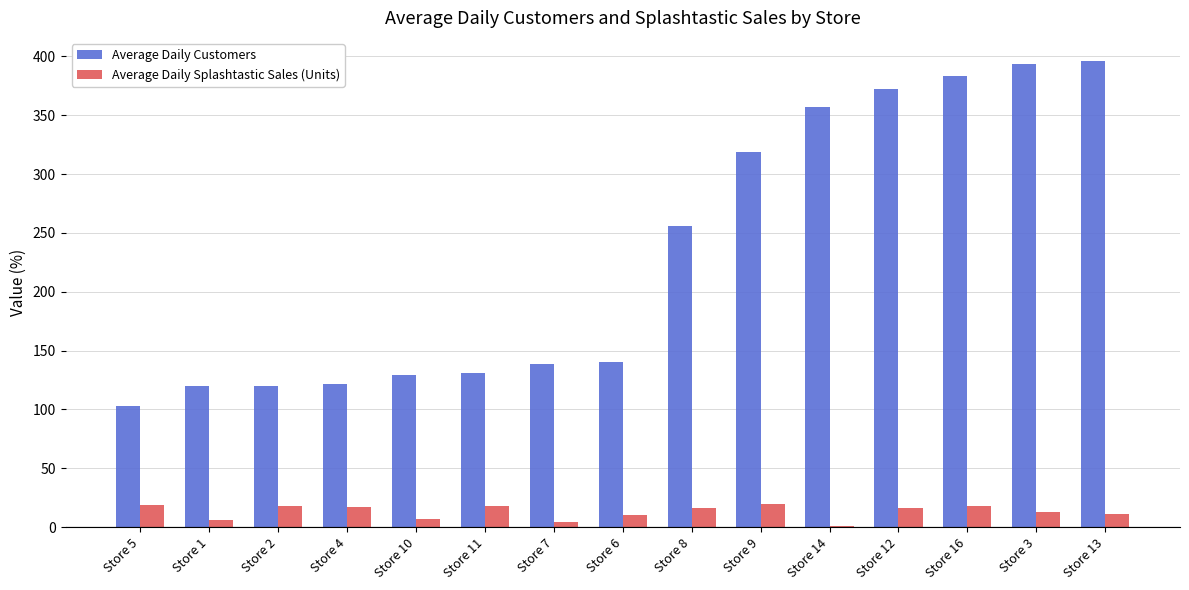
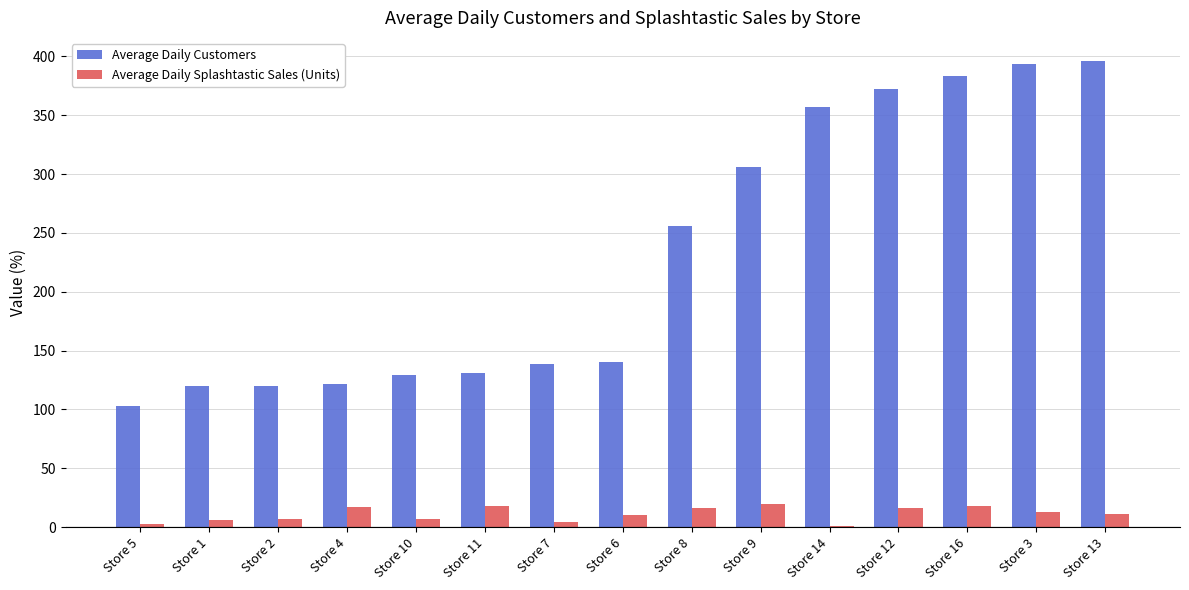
Average Daily Splashtastic Sales (Units), Store 5: 19 -> 3
Average Daily Splashtastic Sales (Units), Store 2: 18 -> 7
Average Daily Customers, Store 9: 319 -> 306
